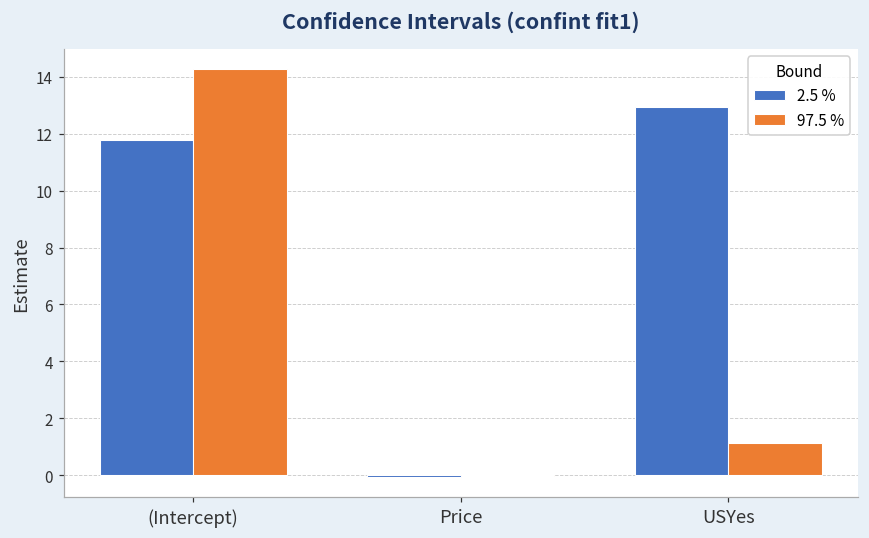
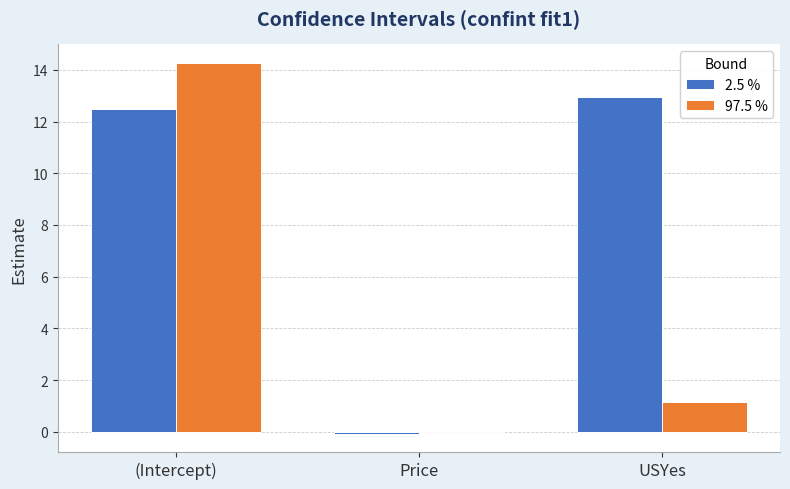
2.5 %, (Intercept): 11.8 -> 12.5
